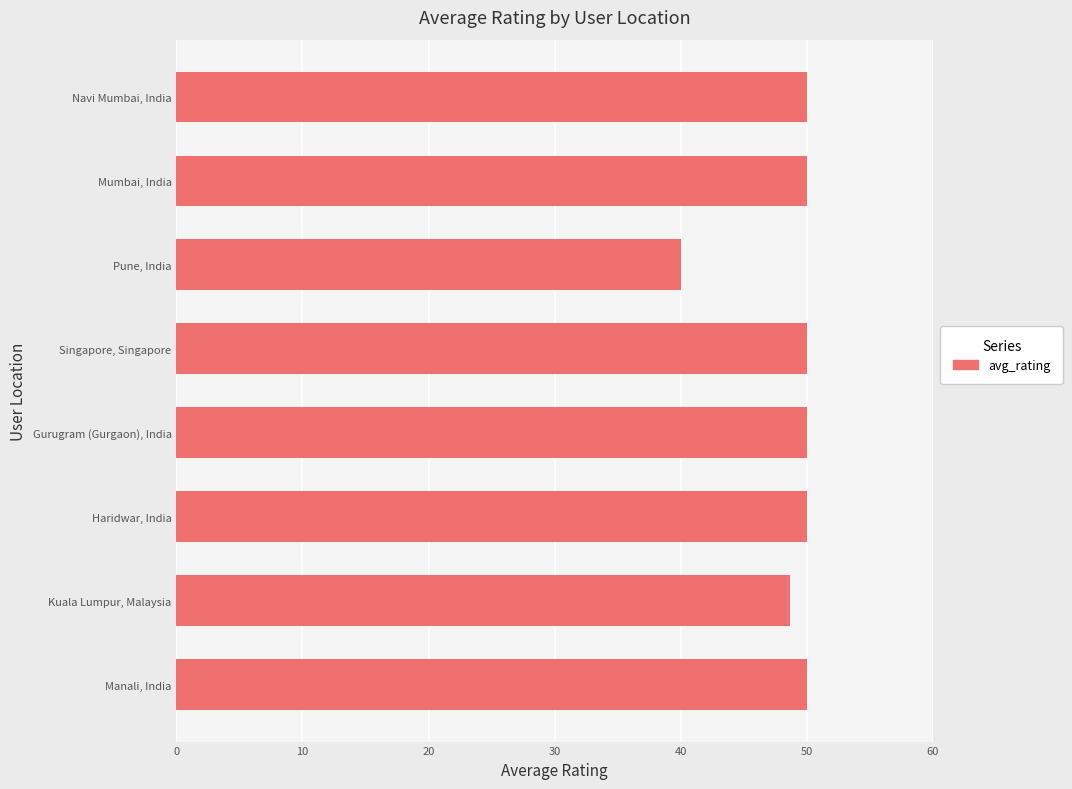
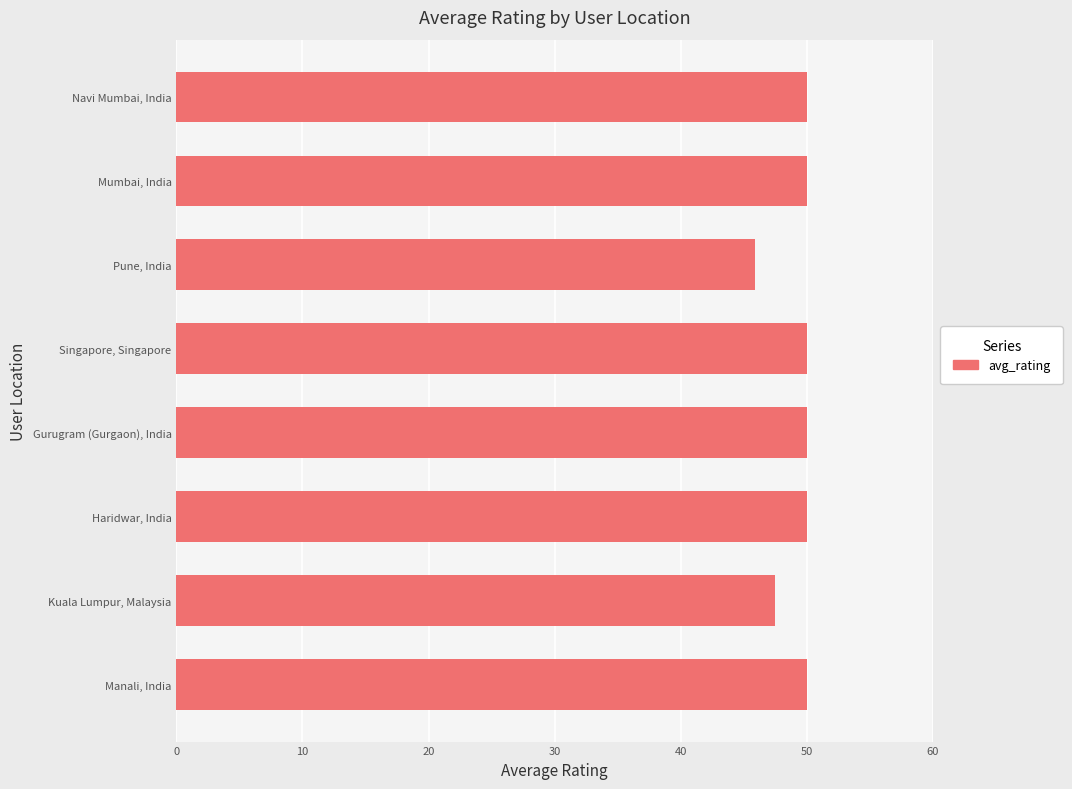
Pune, India: 40.0 -> 45.9
Kuala Lumpur, Malaysia: 48.7 -> 47.5
